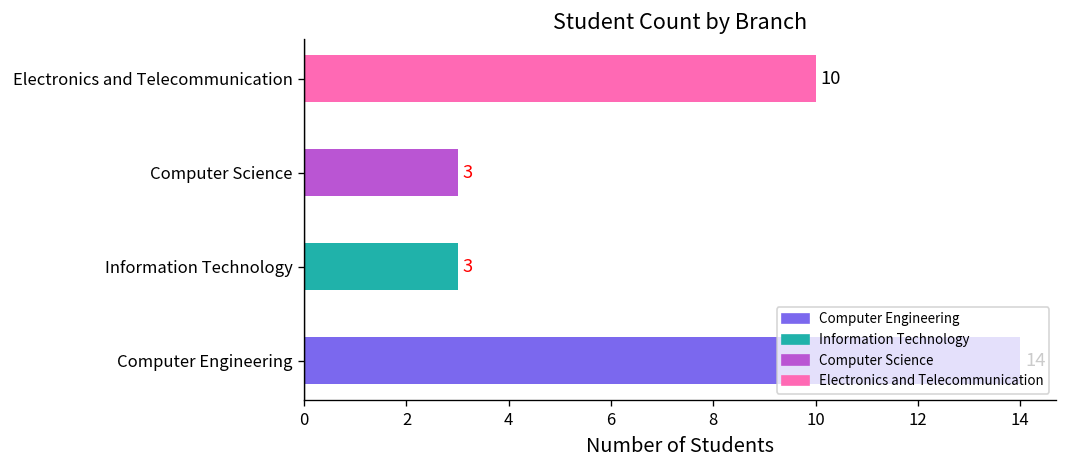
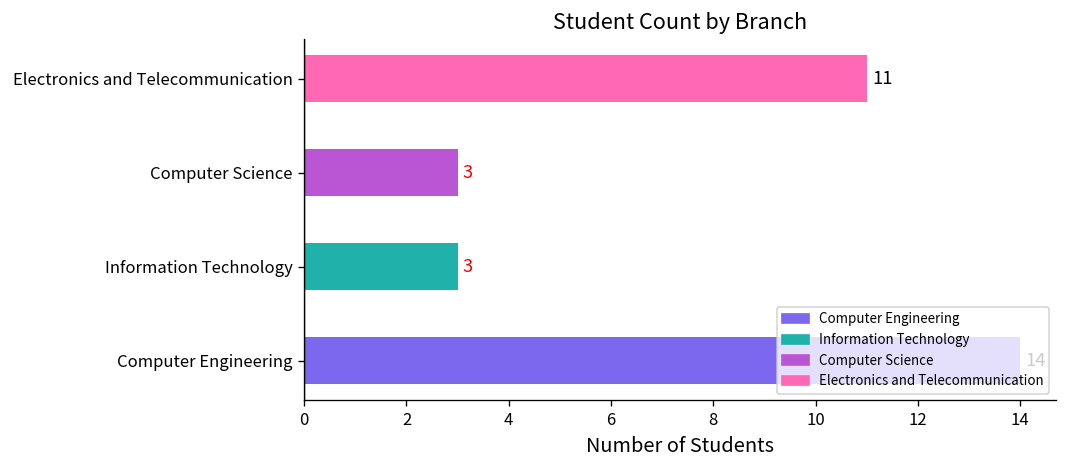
Electronics and Telecommunication: 10 -> 11
